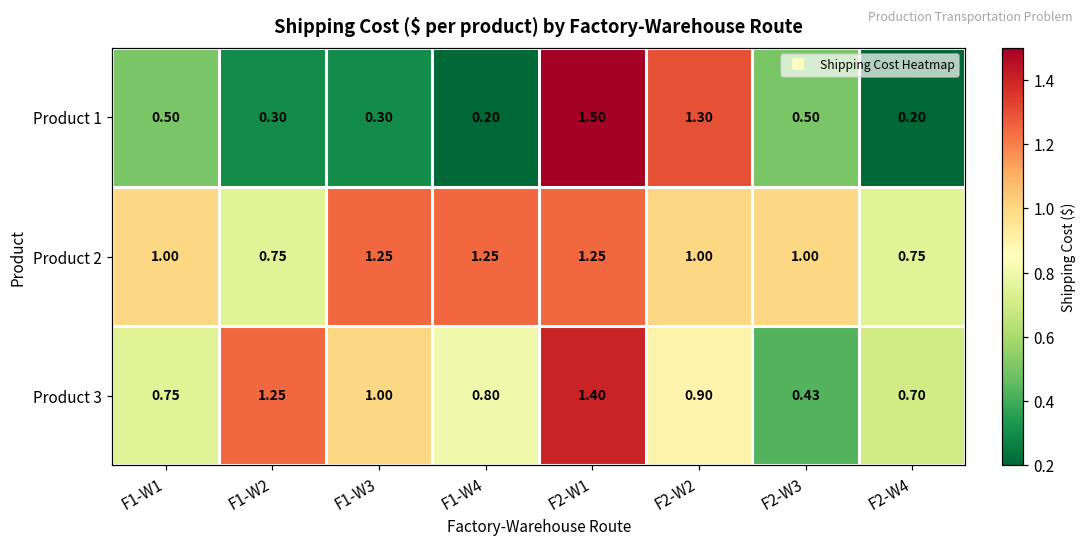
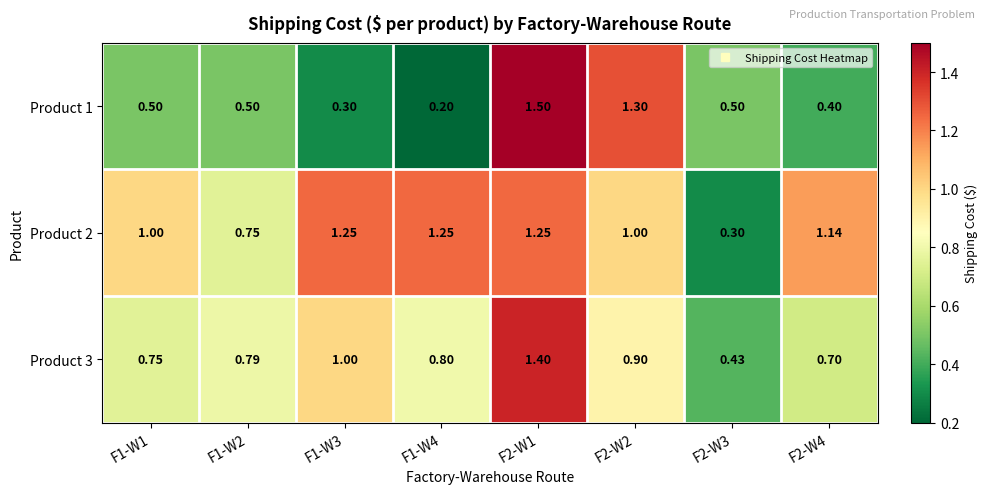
Product 1, F1-W2: 0.30 -> 0.50
Product 1, F2-W4: 0.20 -> 0.40
Product 2, F2-W3: 1.00 -> 0.30
Product 2, F2-W4: 0.75 -> 1.14
Product 3, F1-W2: 1.25 -> 0.79
